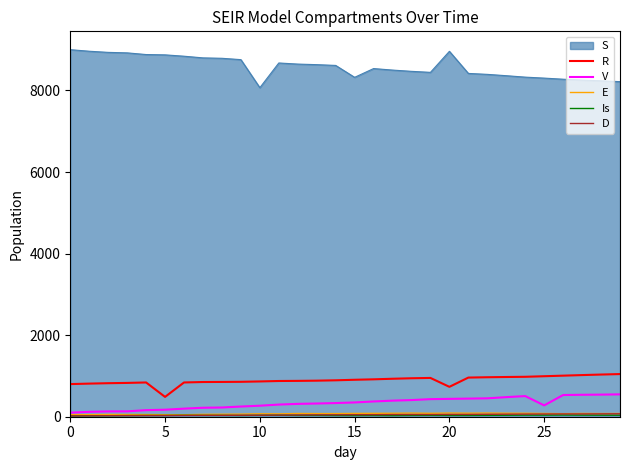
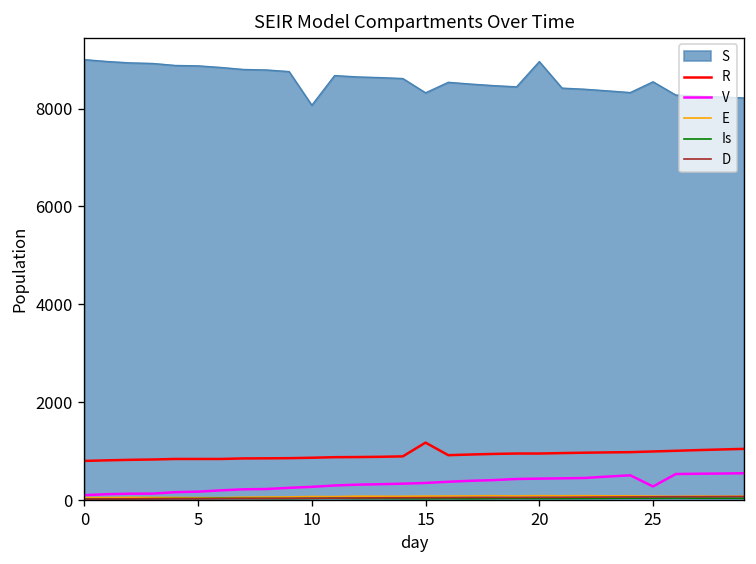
R, 5: 500 -> 800
R, 15: 900 -> 1200
R, 20: 700 -> 1000
S, 25: 8300 -> 8500
